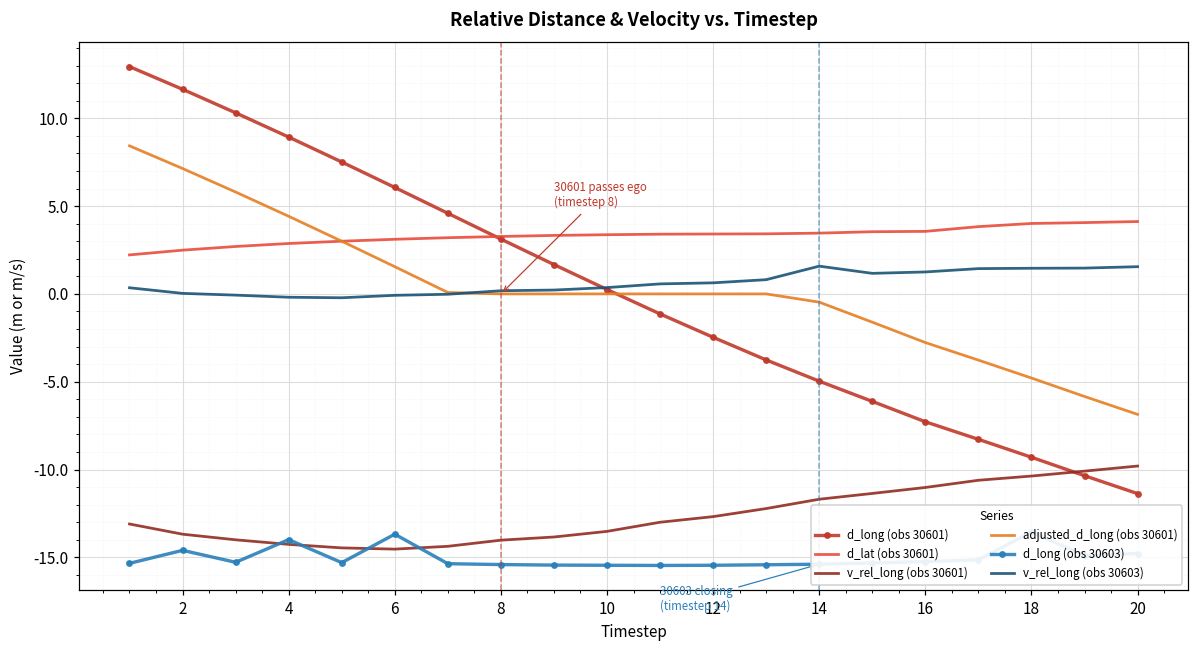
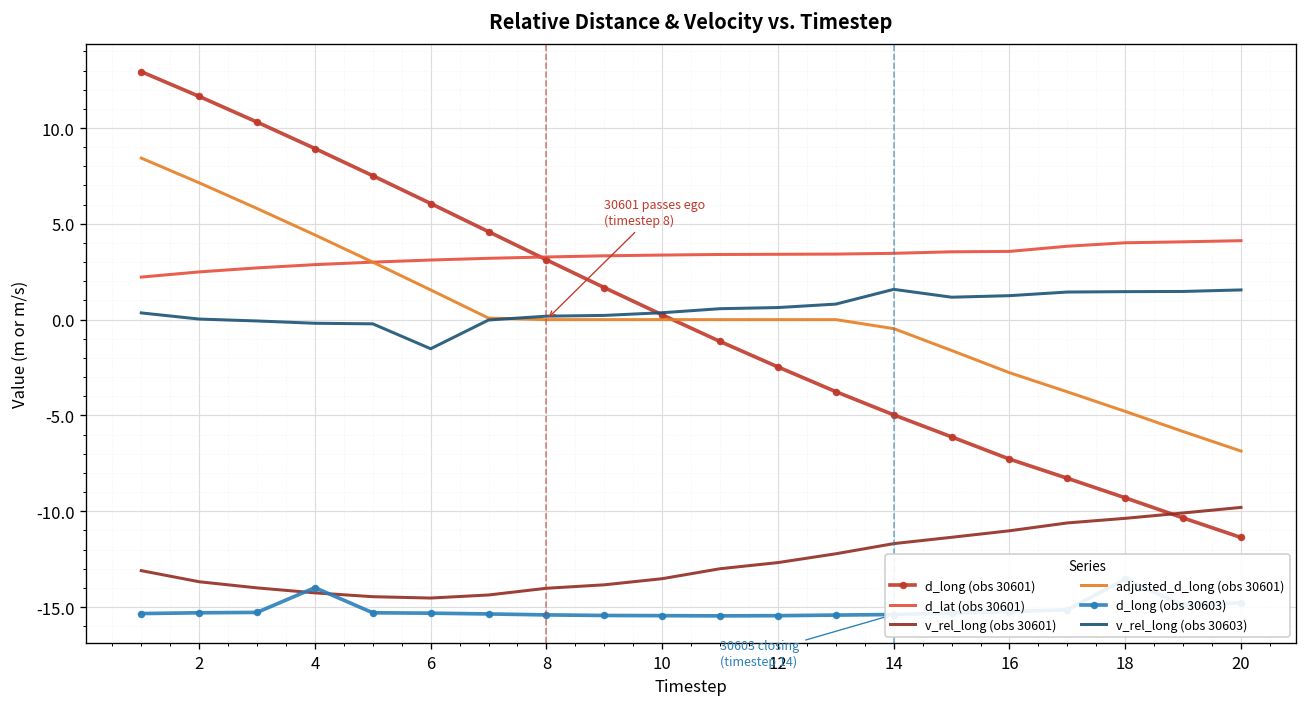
d_long (obs 30603), 2: -14.6 -> -15.3
d_long (obs 30603), 6: -13.7 -> -15.3
v_rel_long (obs 30603), 6: -0.1 -> -1.5
